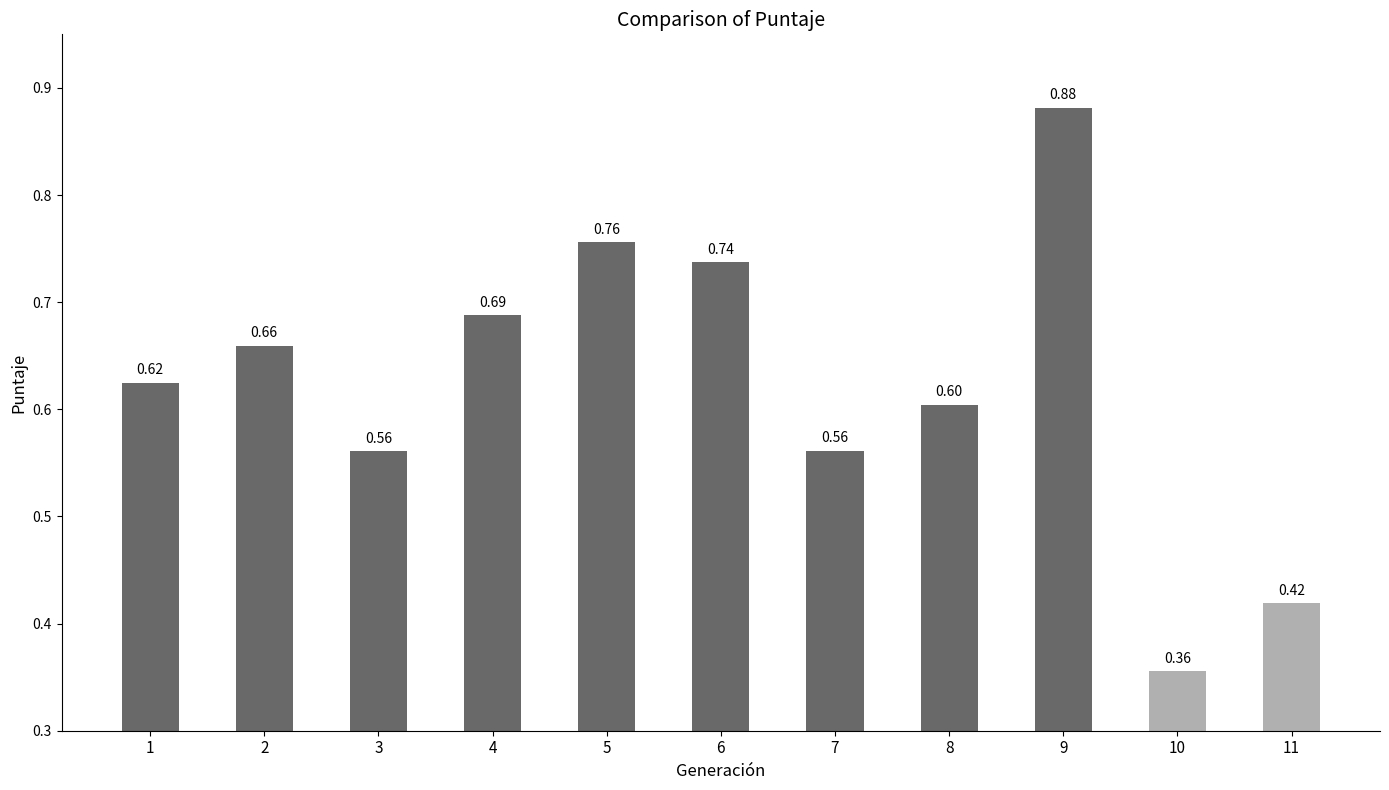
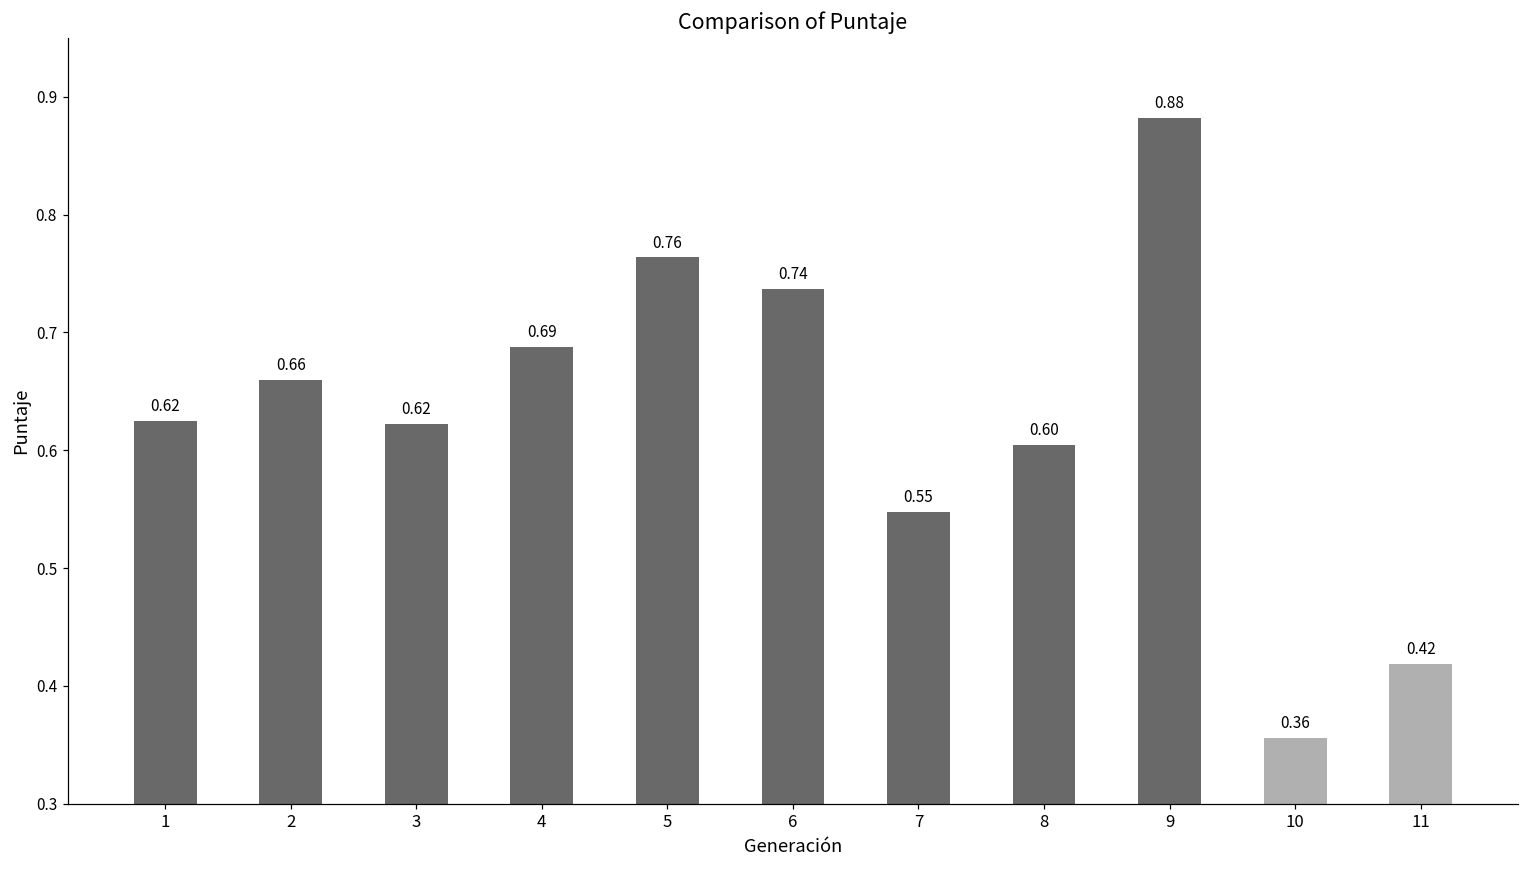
3: 0.56 -> 0.62
5: 0.756 -> 0.764
7: 0.56 -> 0.55
